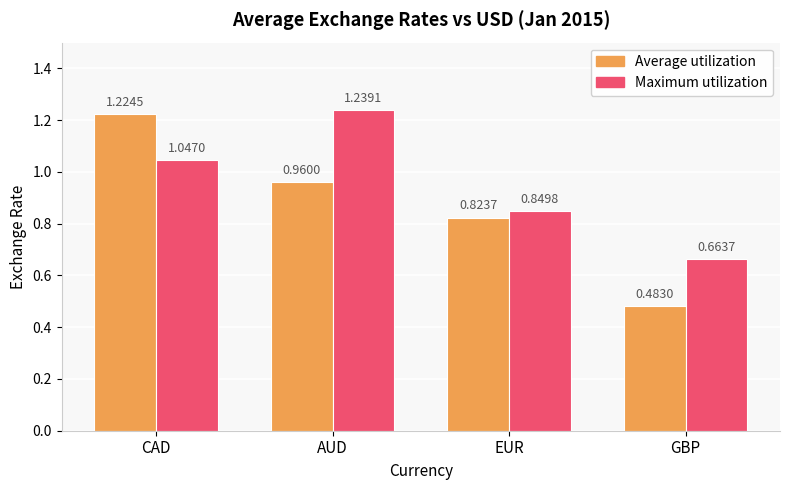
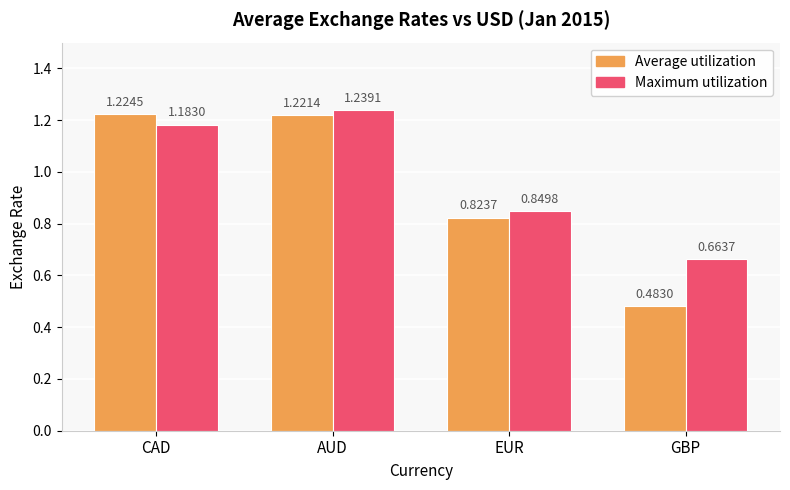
Maximum utilization, CAD: 1.0470 -> 1.1830
Average utilization, AUD: 0.9600 -> 1.2214
